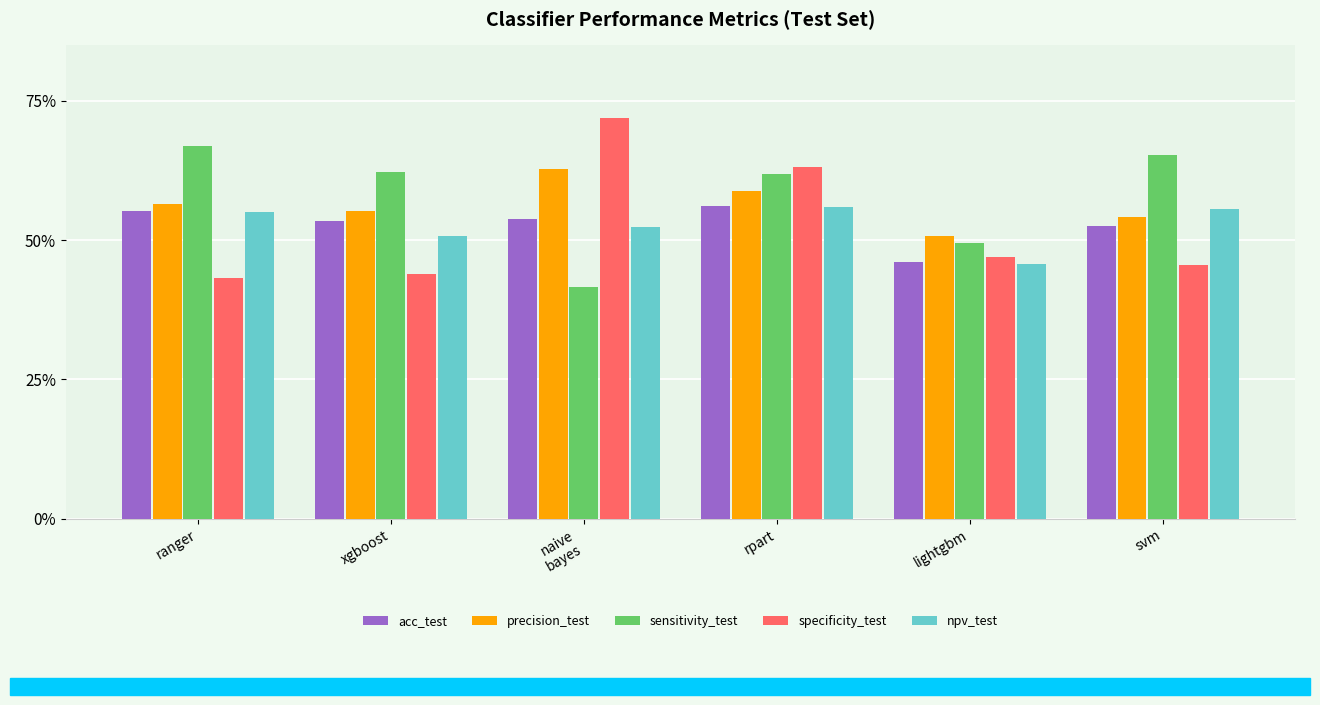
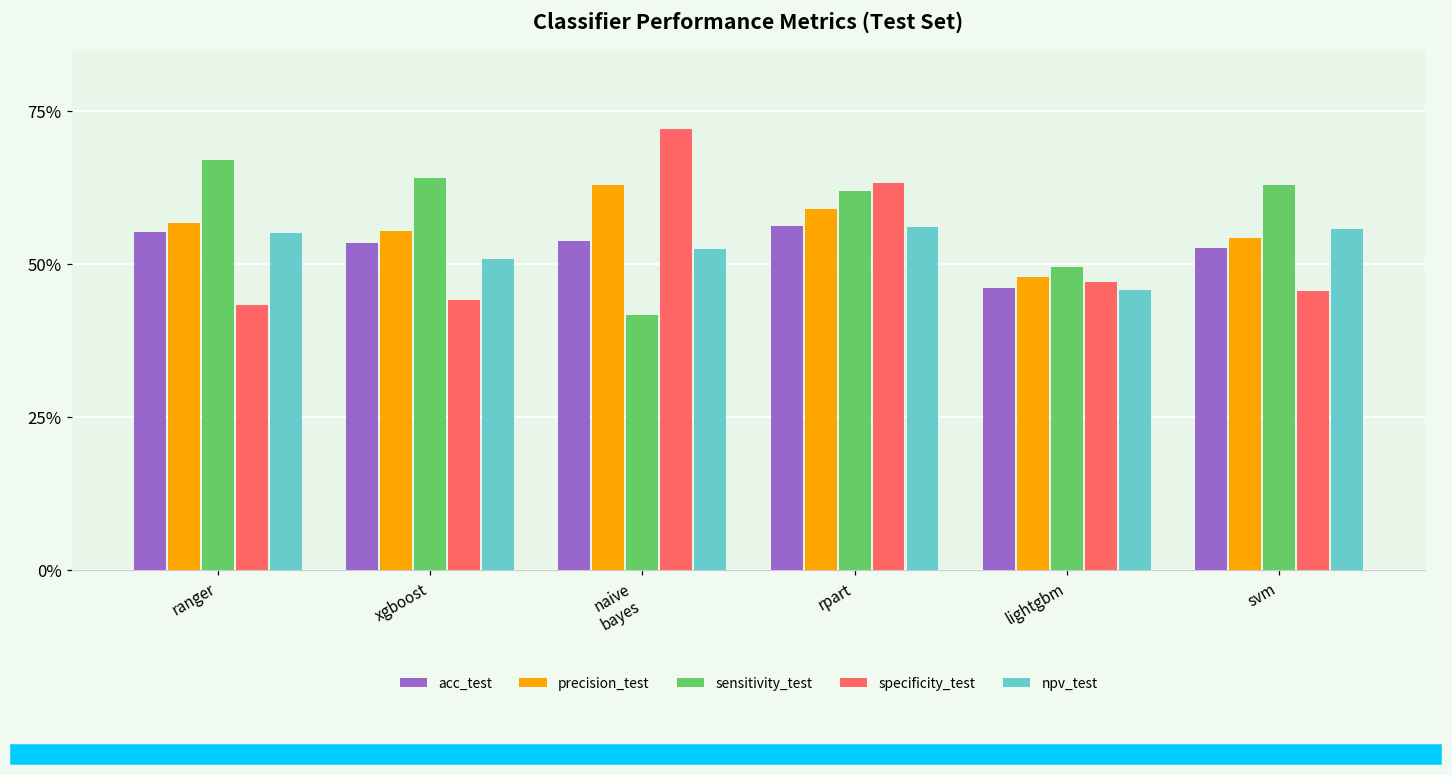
sensitivity_test, xgboost: 62% -> 64%
precision_test, lightgbm: 51% -> 48%
sensitivity_test, svm: 65% -> 63%
